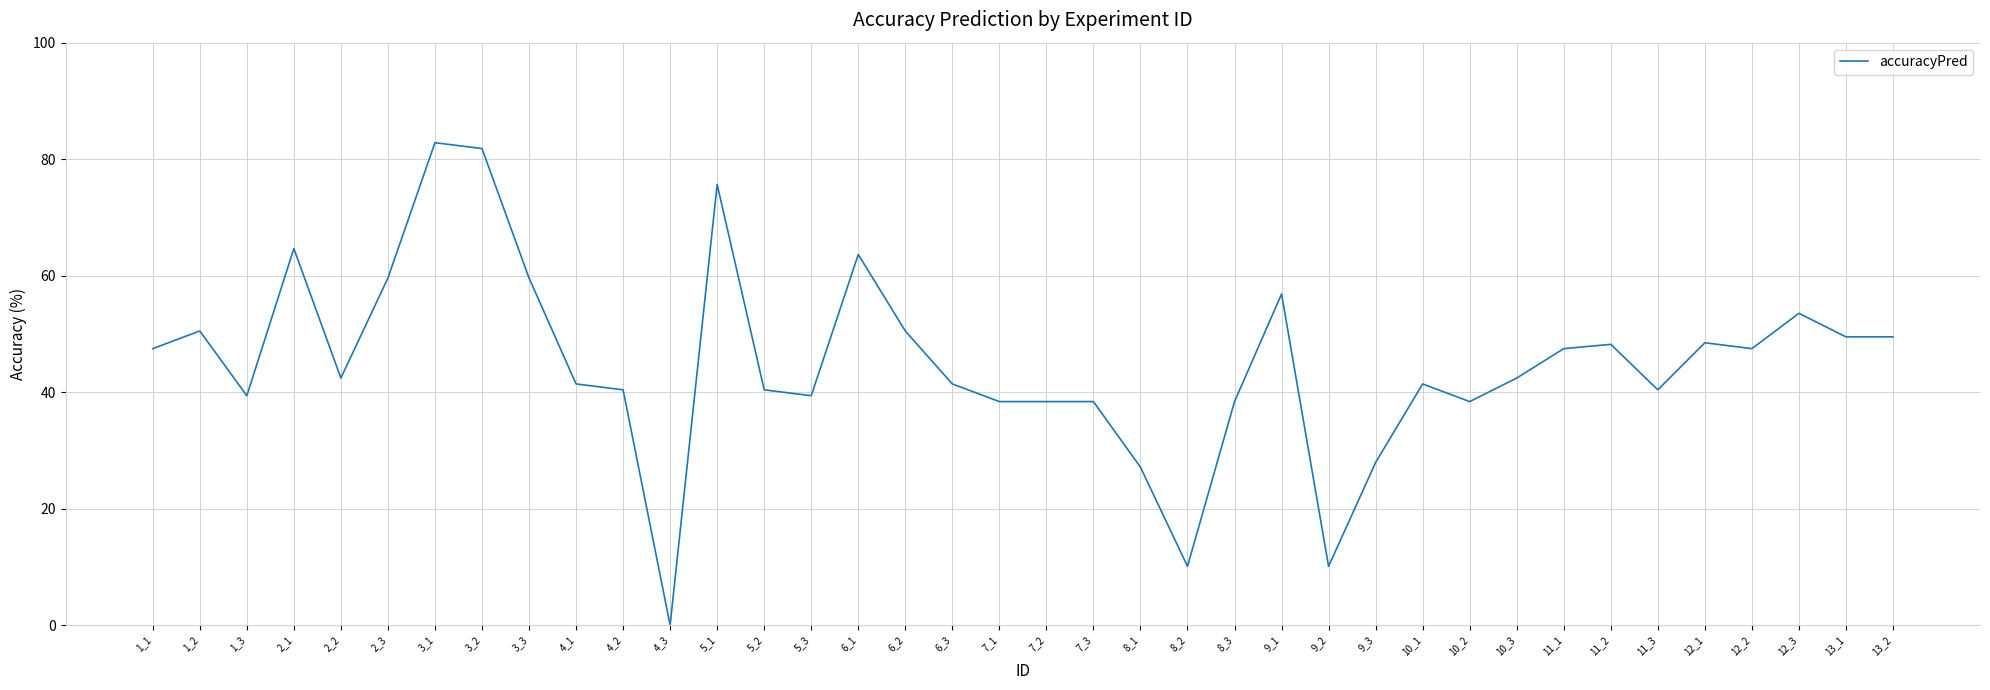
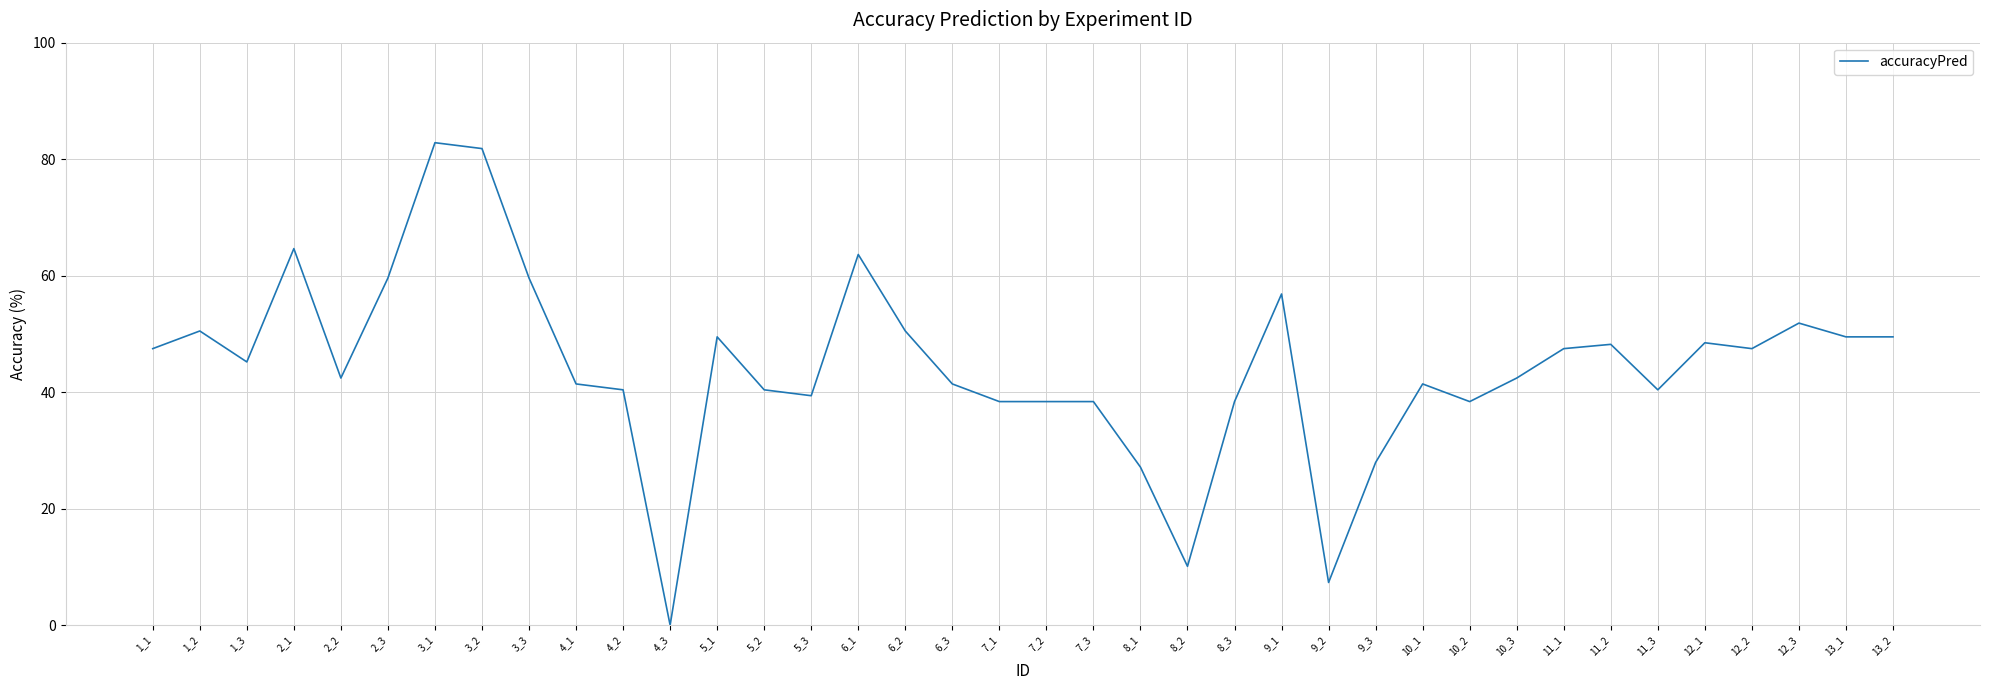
1_3: 39 -> 45
5_1: 76 -> 49
9_2: 10 -> 7
12_3: 54 -> 52
